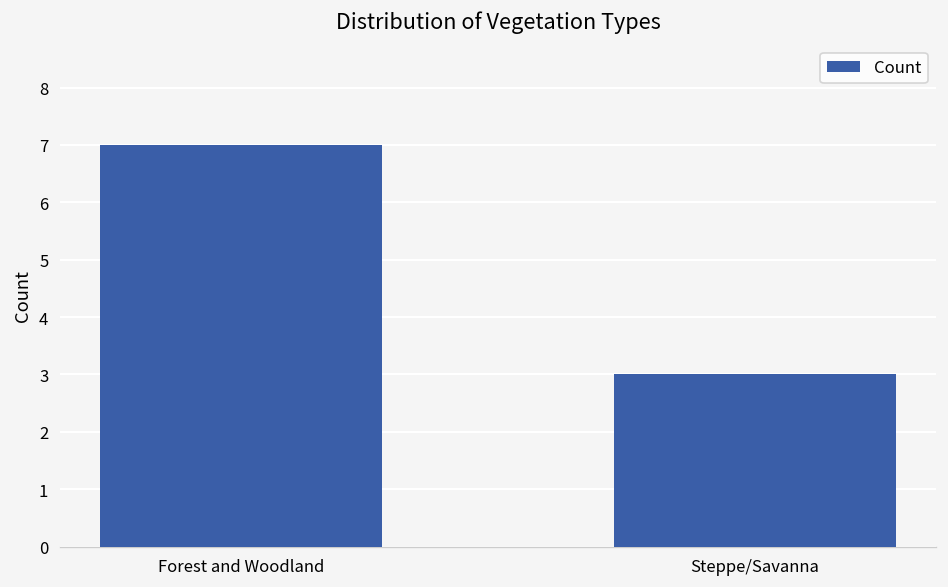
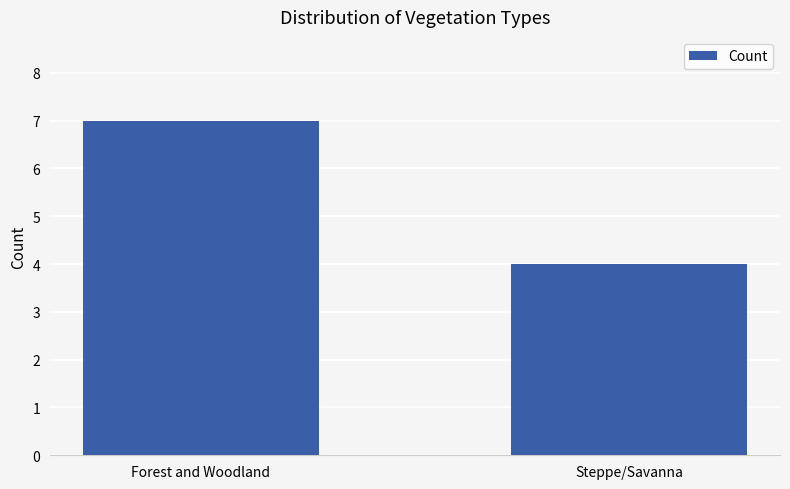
Steppe/Savanna: 3 -> 4
